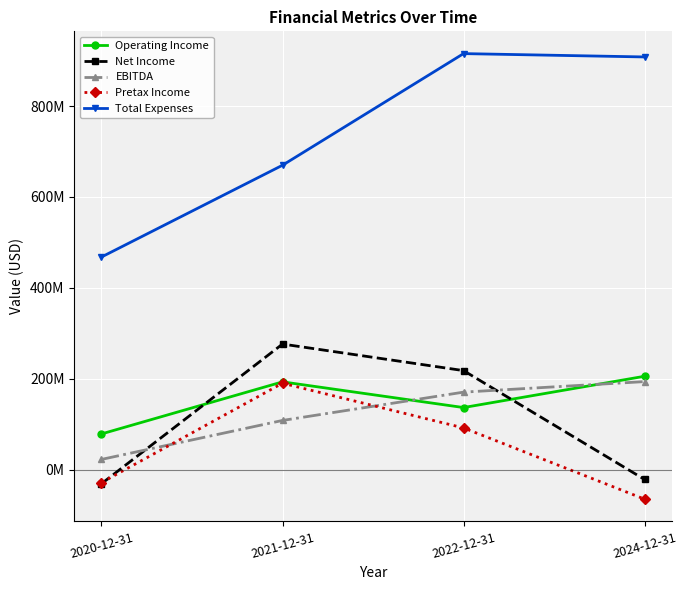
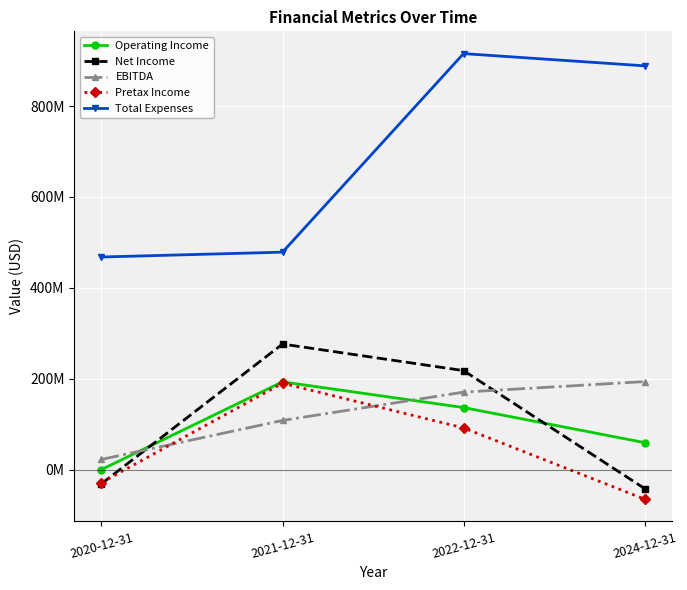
Operating Income, 2020-12-31: 80000000 -> 0
Total Expenses, 2021-12-31: 670000000 -> 480000000
Operating Income, 2024-12-31: 210000000 -> 60000000
Net Income, 2024-12-31: -20000000 -> -40000000
Total Expenses, 2024-12-31: 910000000 -> 890000000
